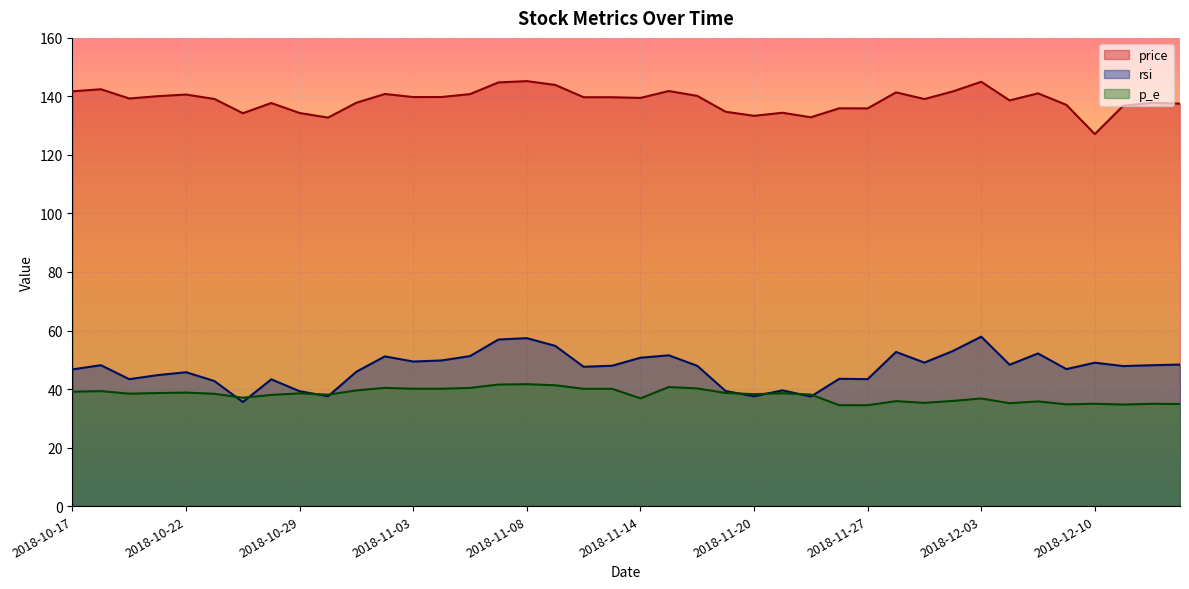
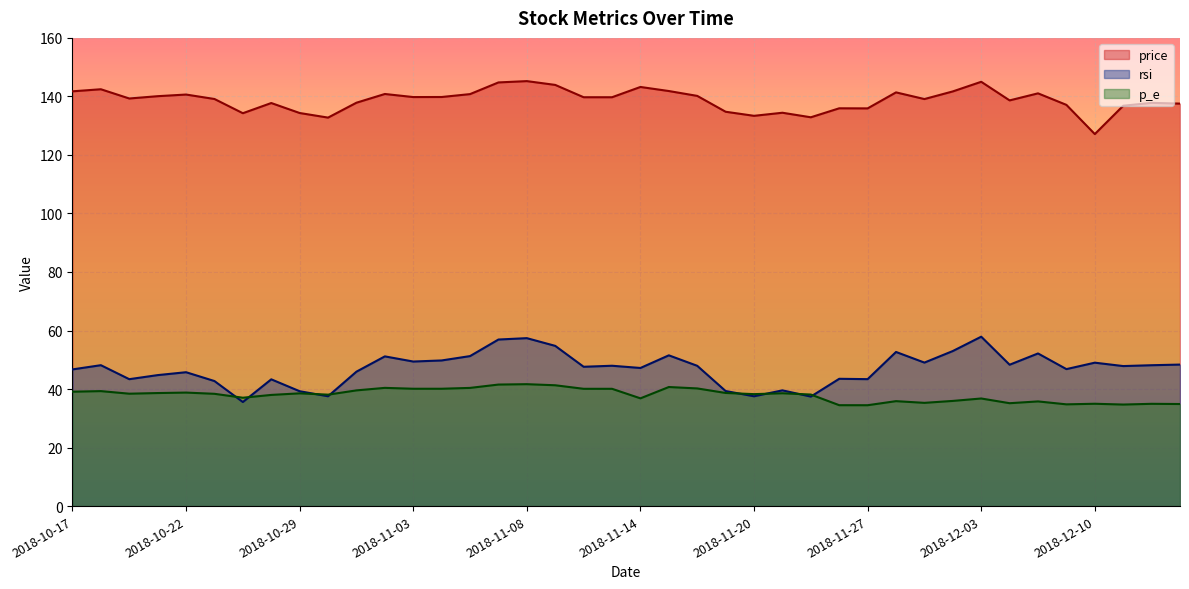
price, 2018-11-14: 139 -> 143
rsi, 2018-11-14: 51 -> 47
